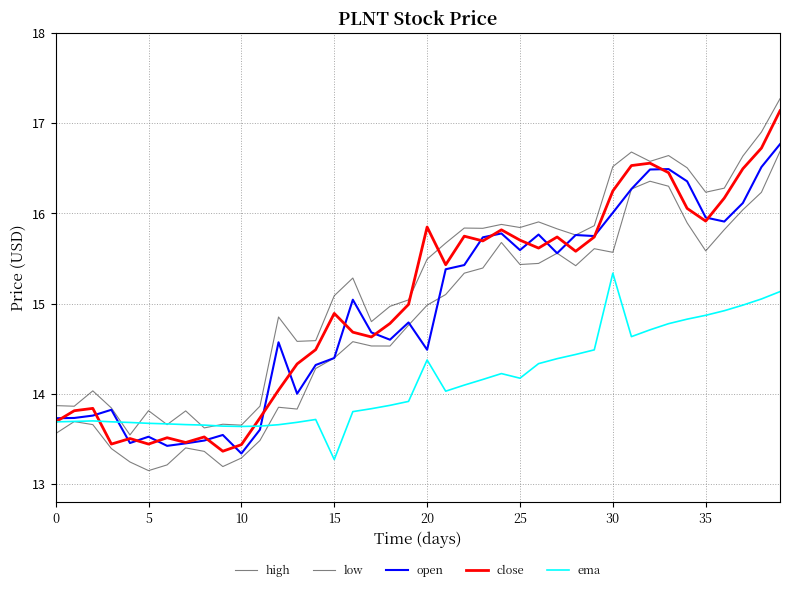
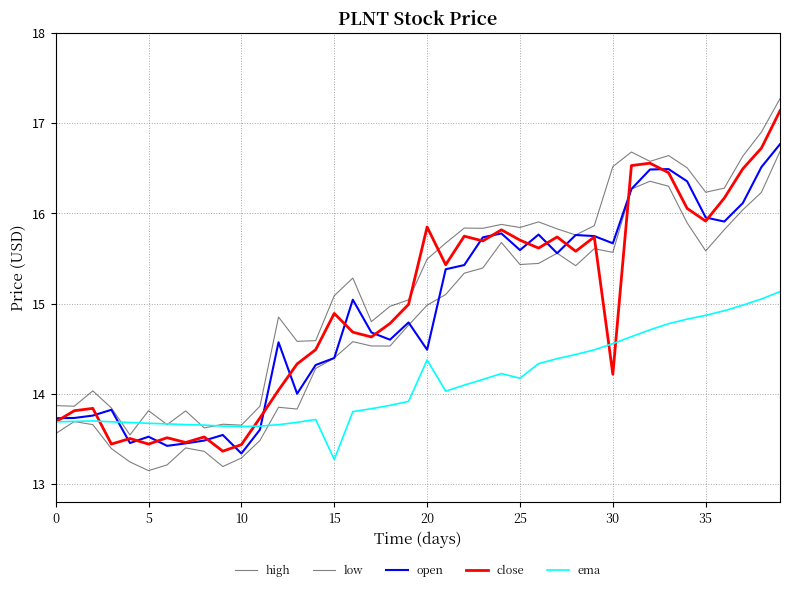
open, 30: 16.0 -> 15.7
close, 30: 16.2 -> 14.2
ema, 30: 15.3 -> 14.6
